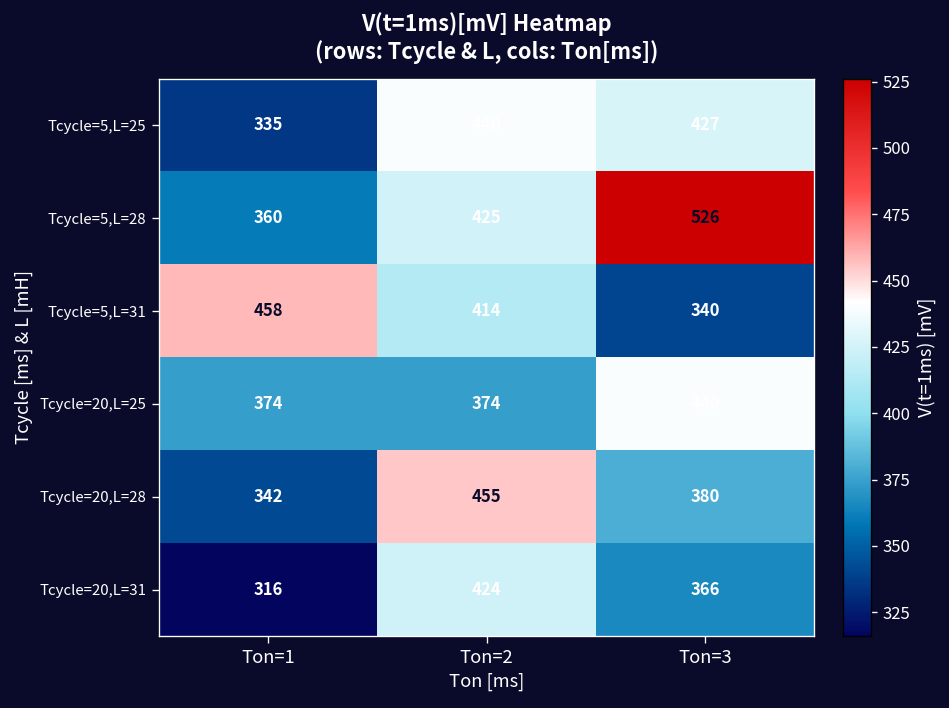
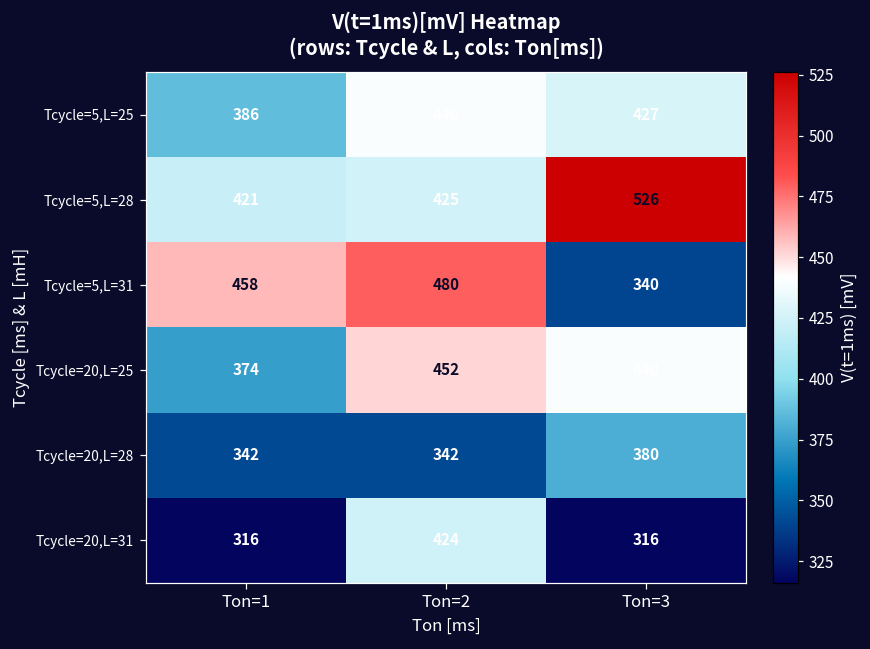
Tcycle=5,L=25, Ton=1: 335 -> 386
Tcycle=5,L=28, Ton=1: 360 -> 421
Tcycle=5,L=31, Ton=2: 414 -> 480
Tcycle=20,L=25, Ton=2: 374 -> 452
Tcycle=20,L=28, Ton=2: 455 -> 342
Tcycle=20,L=31, Ton=3: 366 -> 316
